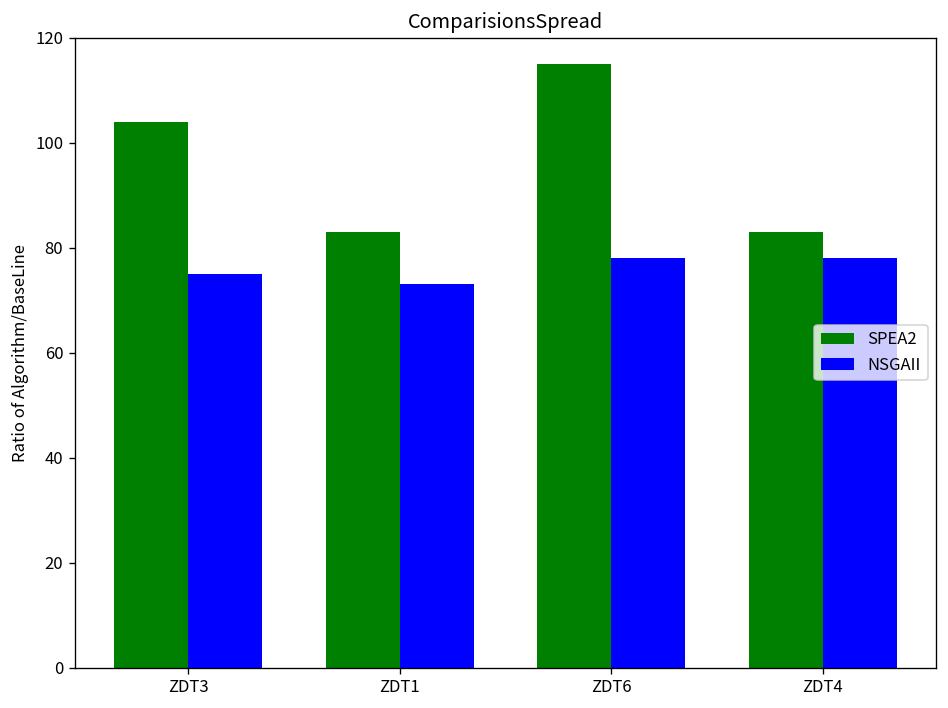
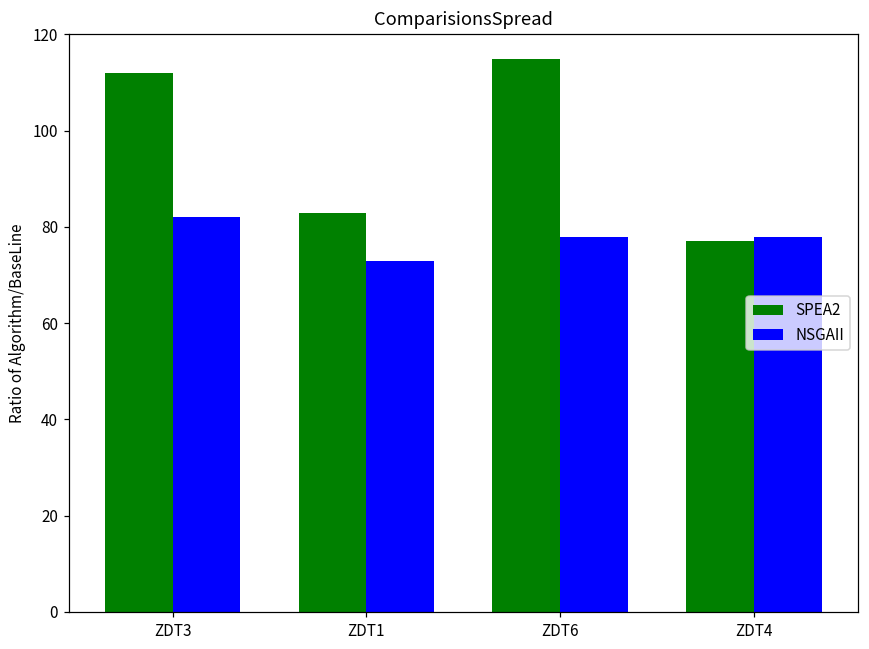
SPEA2, ZDT3: 104 -> 112
NSGAII, ZDT3: 75 -> 82
SPEA2, ZDT4: 83 -> 77
